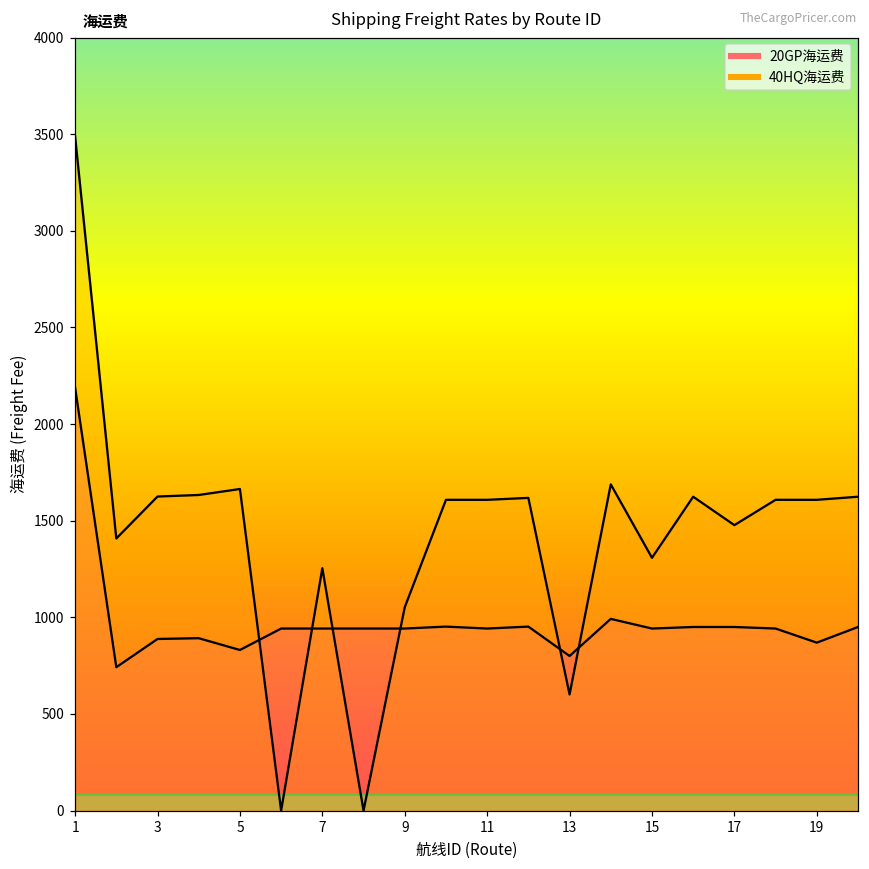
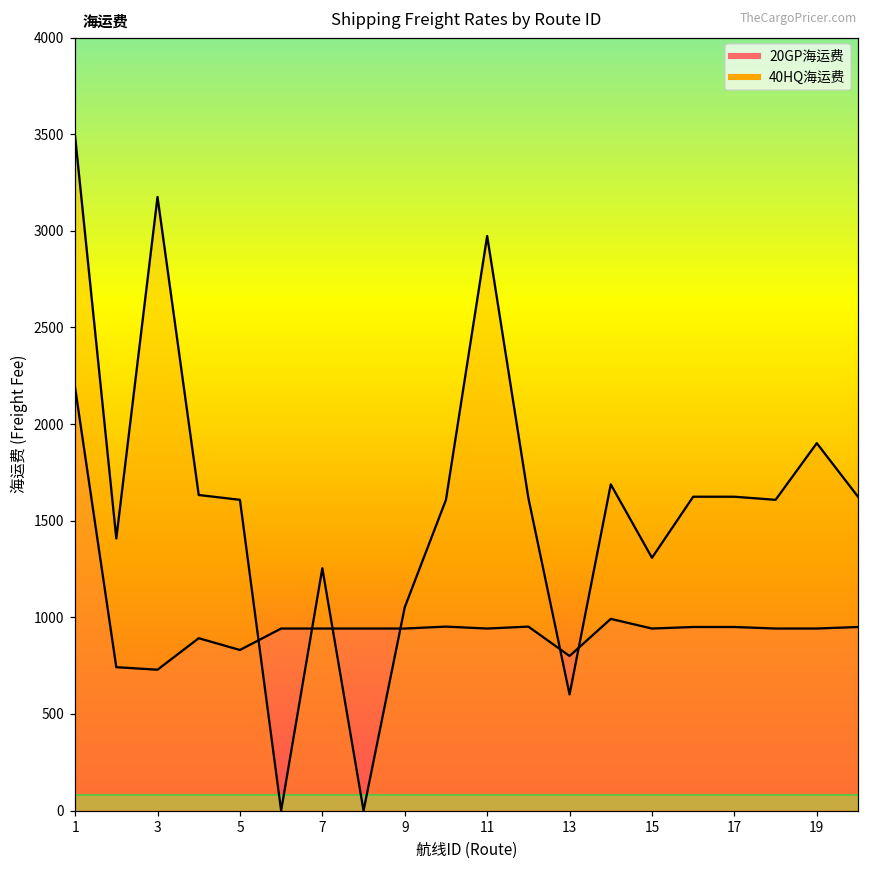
20GP海运费, 3: 890 -> 730
40HQ海运费, 3: 1630 -> 3180
40HQ海运费, 5: 1660 -> 1610
40HQ海运费, 11: 1610 -> 2970
40HQ海运费, 17: 1480 -> 1620
20GP海运费, 19: 870 -> 940
40HQ海运费, 19: 1610 -> 1900
